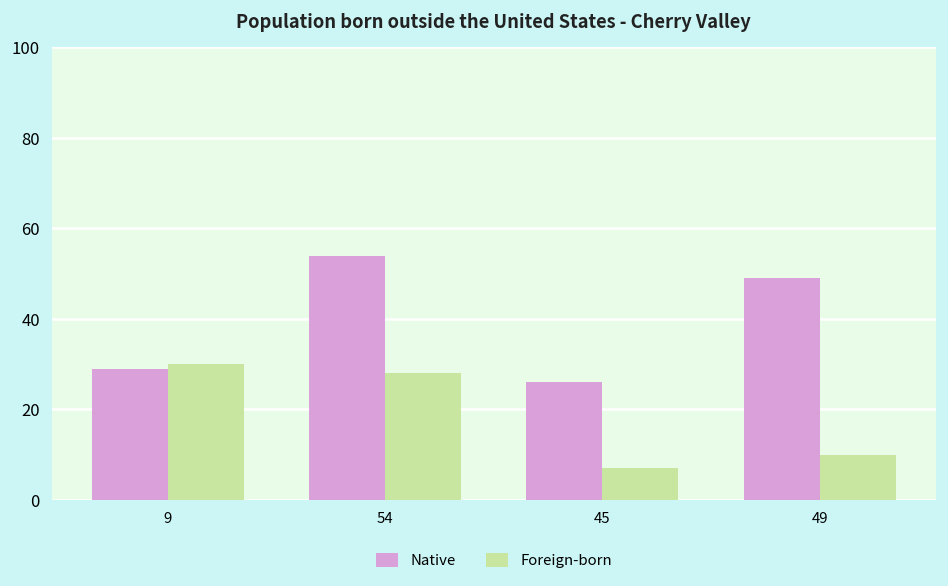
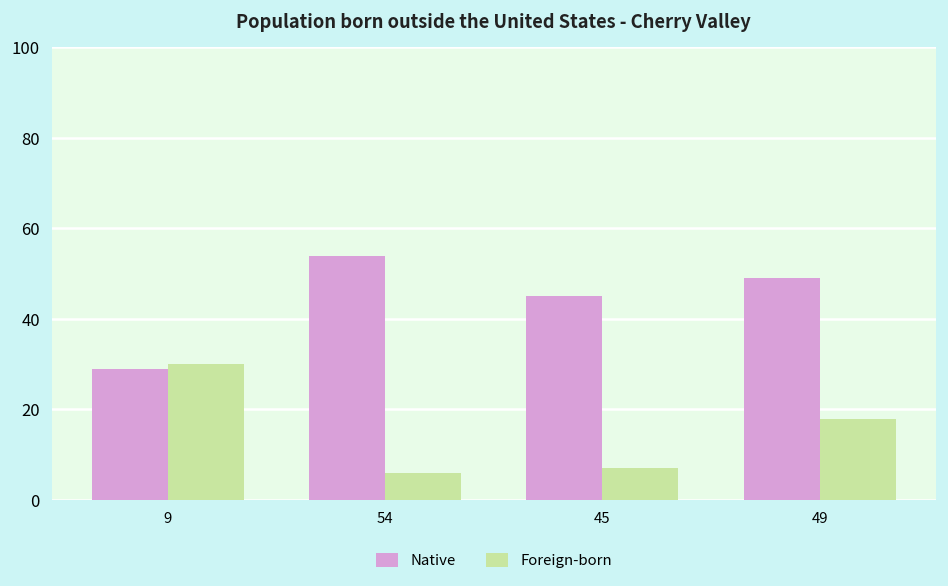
Foreign-born, 54: 28 -> 6
Native, 45: 26 -> 45
Foreign-born, 49: 10 -> 18
